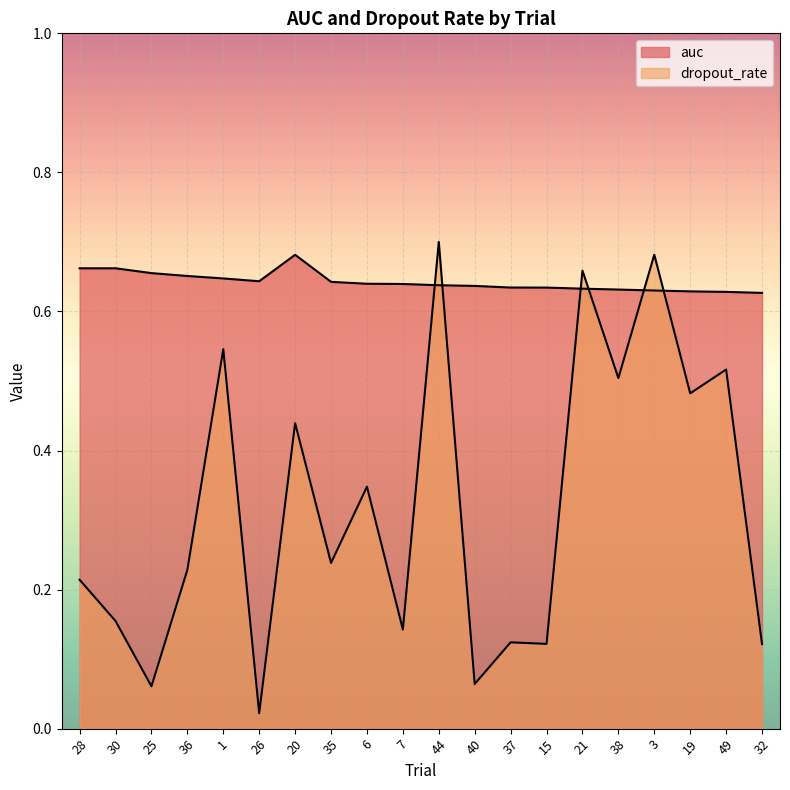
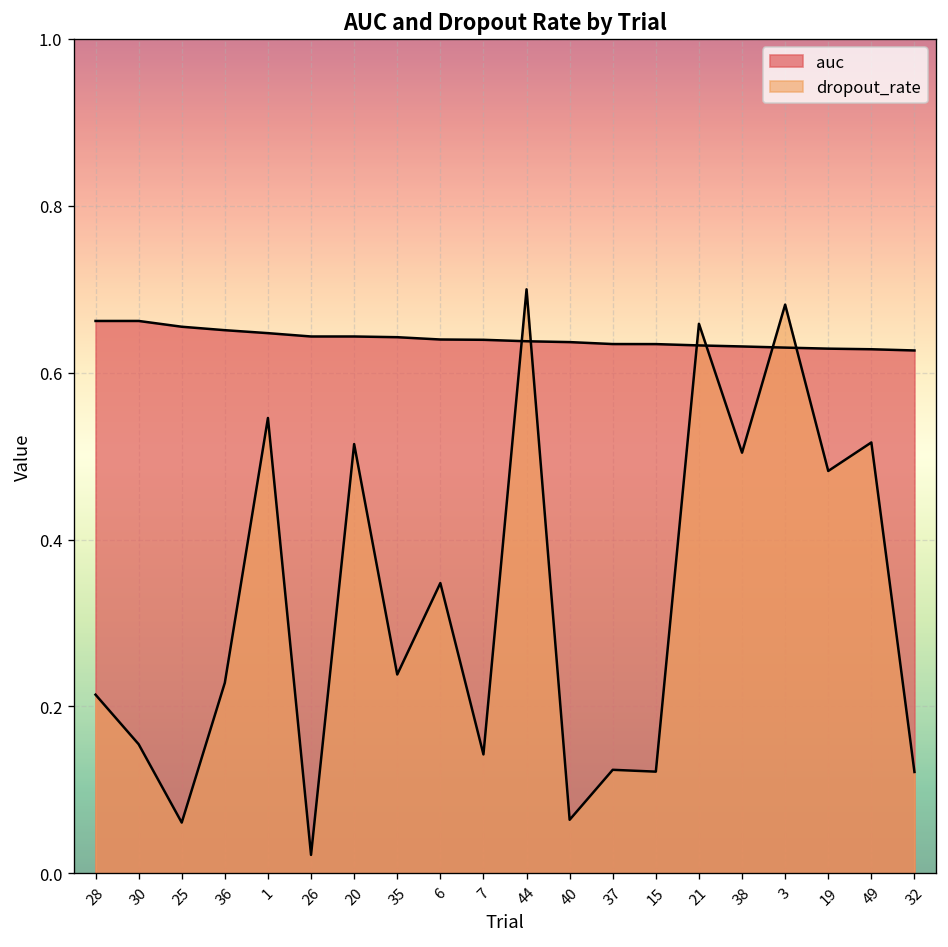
auc, 20: 0.68 -> 0.64
dropout_rate, 20: 0.44 -> 0.51
